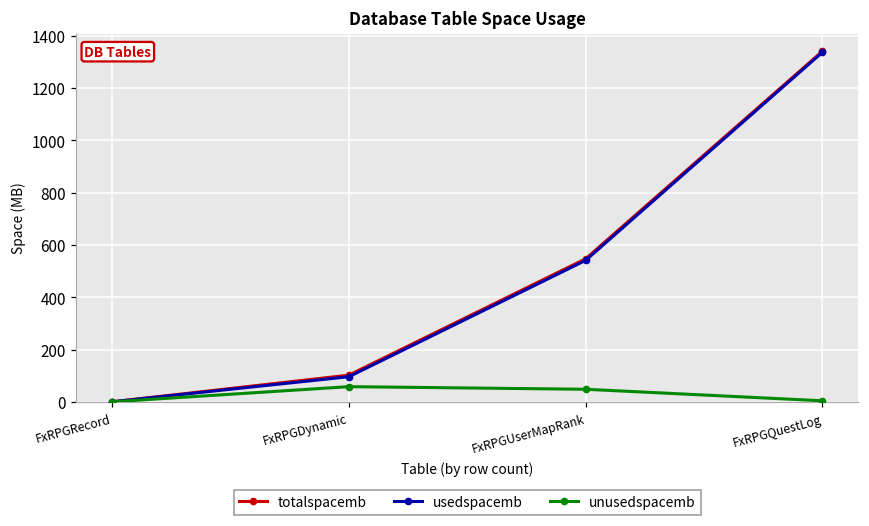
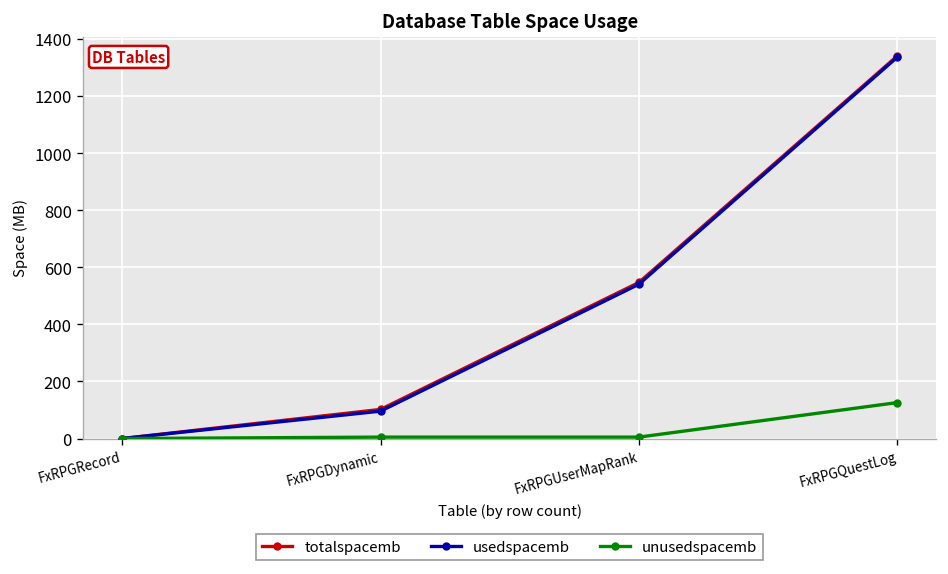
unusedspacemb, FxRPGDynamic: 60 -> 10
unusedspacemb, FxRPGUserMapRank: 50 -> 10
unusedspacemb, FxRPGQuestLog: 0 -> 130
